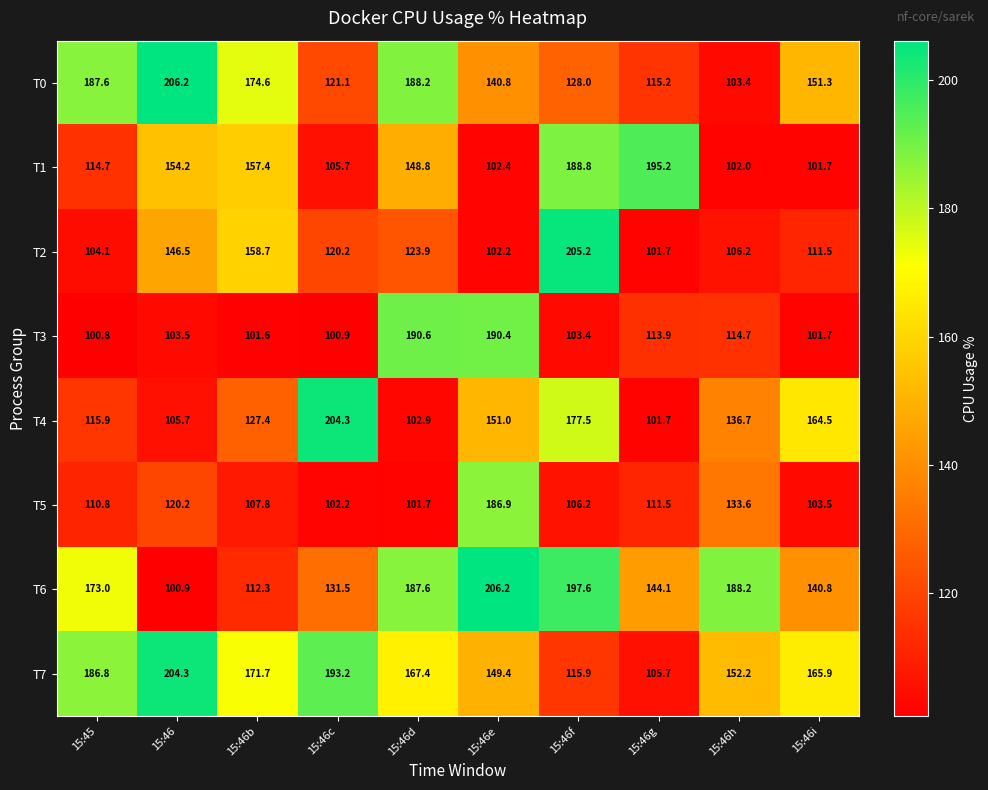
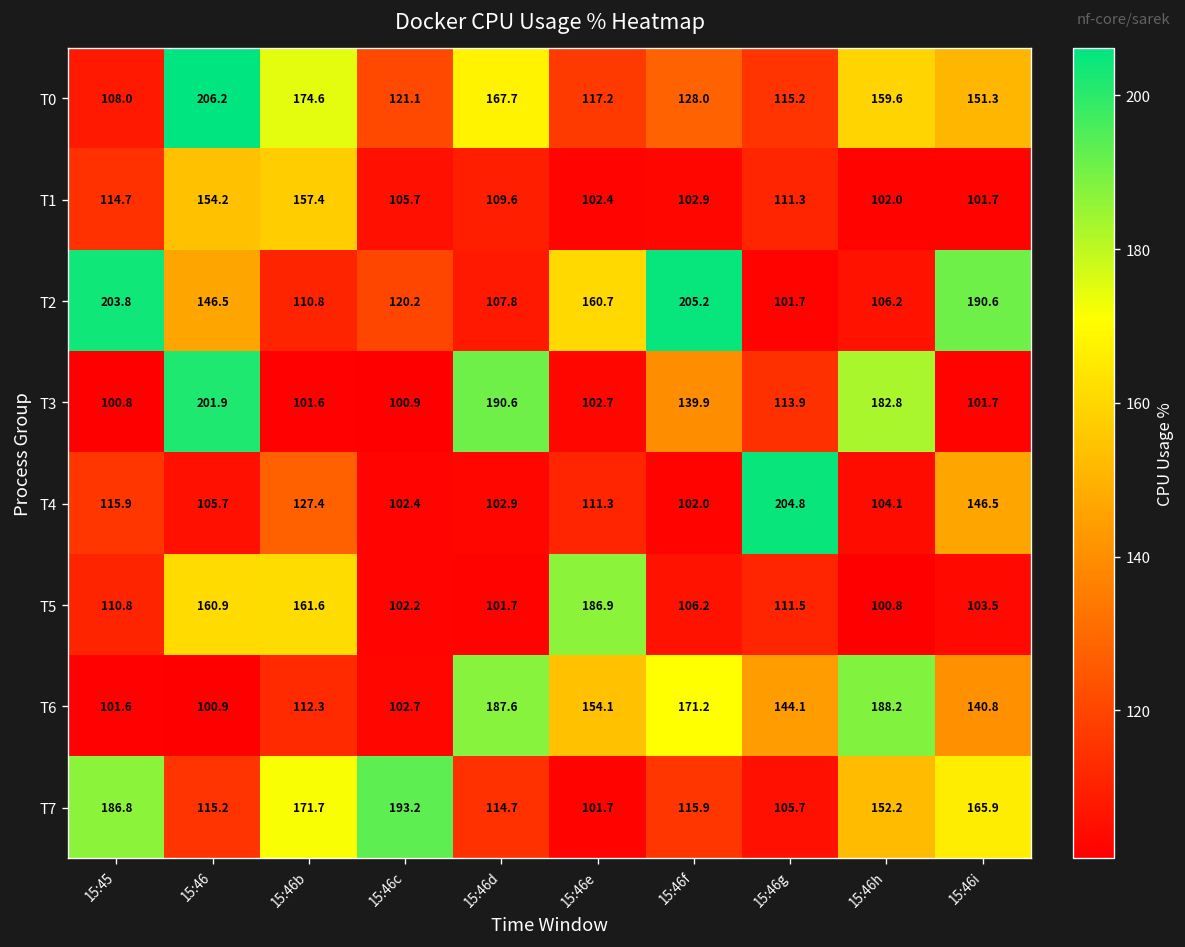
T0, 15:45: 187.6 -> 108.0
T0, 15:46d: 188.2 -> 167.7
T0, 15:46e: 140.8 -> 117.2
T0, 15:46h: 103.4 -> 159.6
T1, 15:46d: 148.8 -> 109.6
T1, 15:46f: 188.8 -> 102.9
T1, 15:46g: 195.2 -> 111.3
T2, 15:45: 104.1 -> 203.8
T2, 15:46b: 158.7 -> 110.8
T2, 15:46d: 123.9 -> 107.8
T2, 15:46e: 102.2 -> 160.7
T2, 15:46i: 111.5 -> 190.6
T3, 15:46: 103.5 -> 201.9
T3, 15:46e: 190.4 -> 102.7
T3, 15:46f: 103.4 -> 139.9
T3, 15:46h: 114.7 -> 182.8
T4, 15:46c: 204.3 -> 102.4
T4, 15:46e: 151.0 -> 111.3
T4, 15:46f: 177.5 -> 102.0
T4, 15:46g: 101.7 -> 204.8
T4, 15:46h: 136.7 -> 104.1
T4, 15:46i: 164.5 -> 146.5
T5, 15:46: 120.2 -> 160.9
T5, 15:46b: 107.8 -> 161.6
T5, 15:46h: 133.6 -> 100.8
T6, 15:45: 173.0 -> 101.6
T6, 15:46c: 131.5 -> 102.7
T6, 15:46e: 206.2 -> 154.1
T6, 15:46f: 197.6 -> 171.2
T7, 15:46: 204.3 -> 115.2
T7, 15:46d: 167.4 -> 114.7
T7, 15:46e: 149.4 -> 101.7
